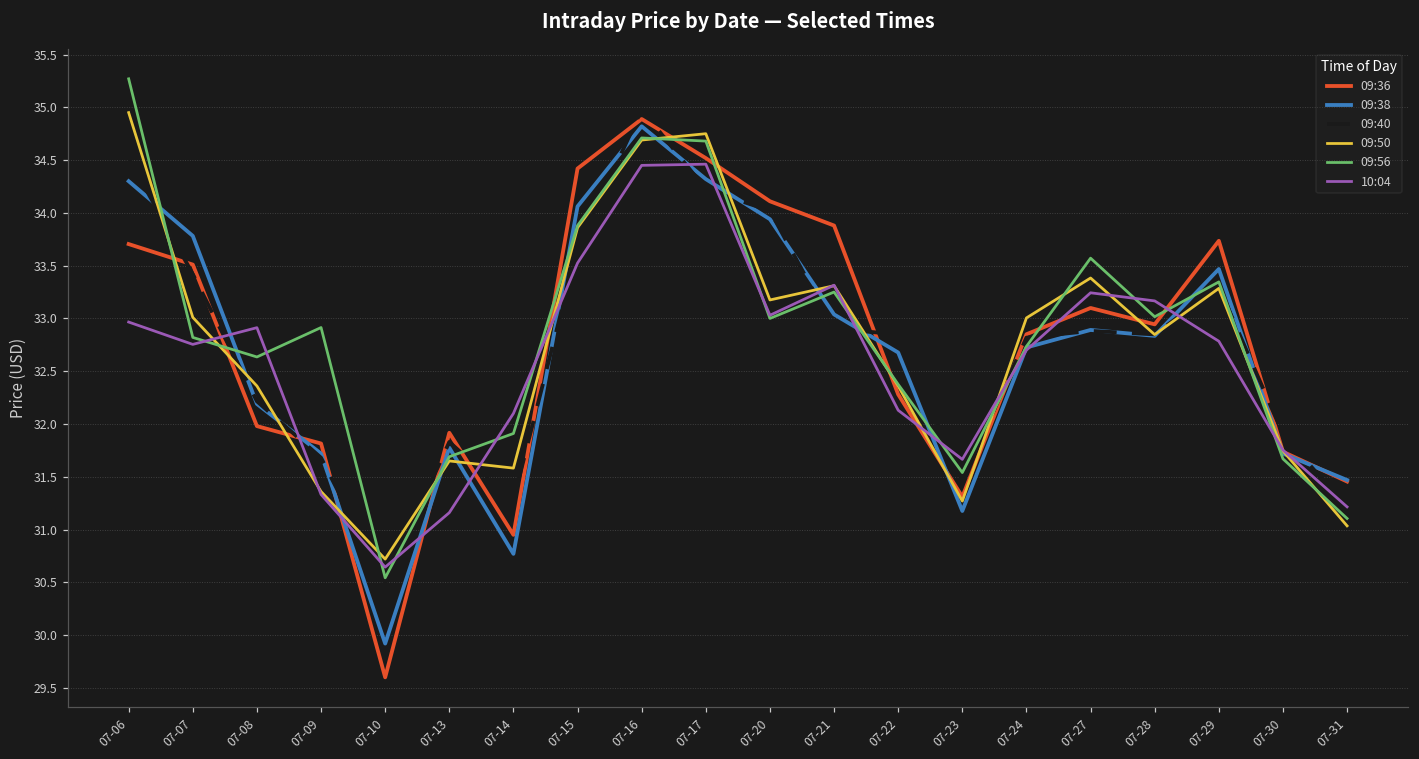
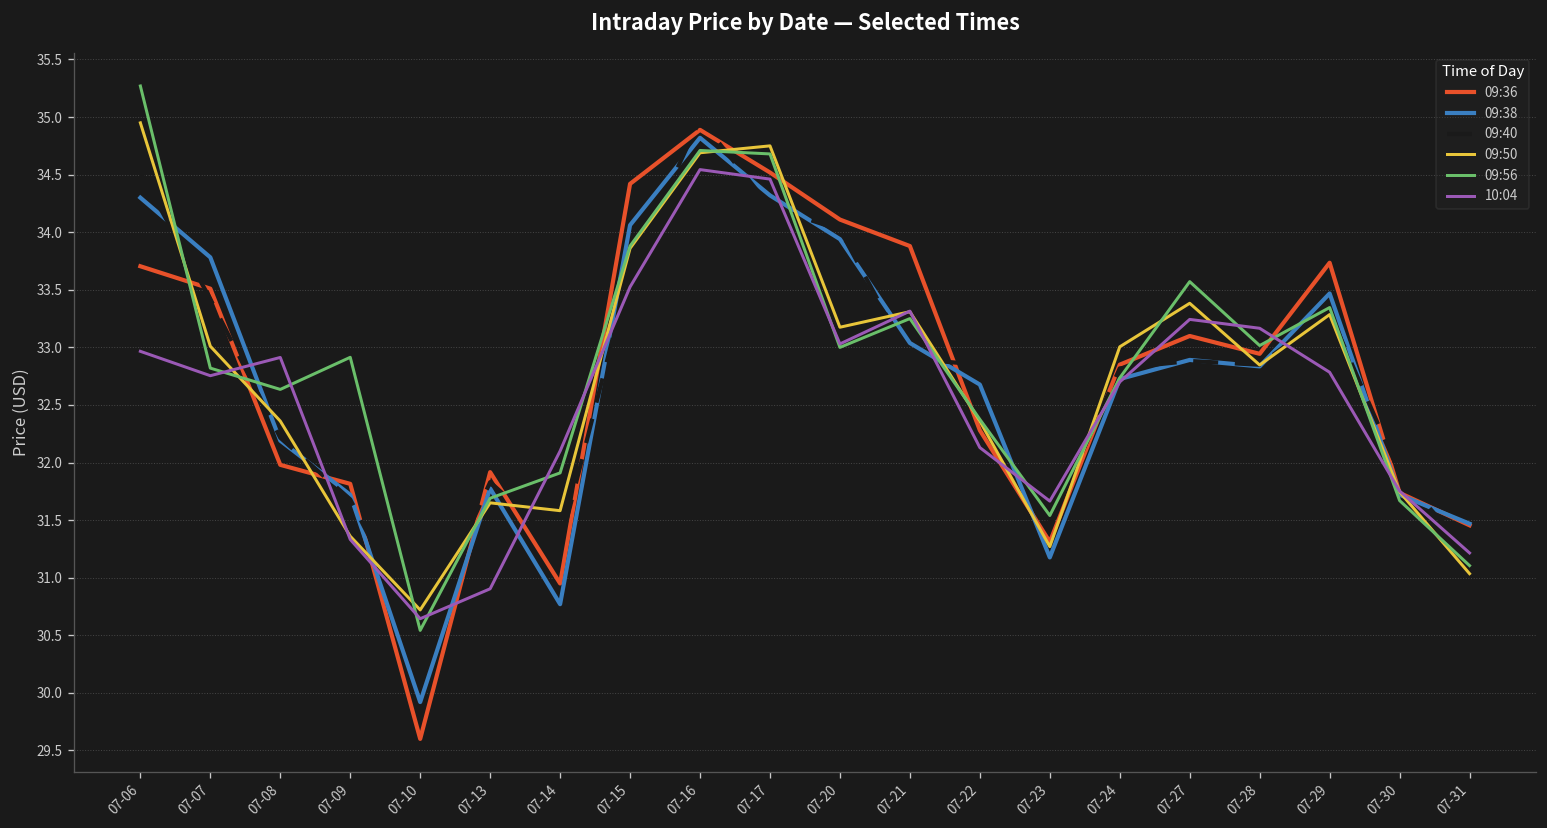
10:04, 07-13: 31.2 -> 30.9
10:04, 07-16: 34.45 -> 34.54
